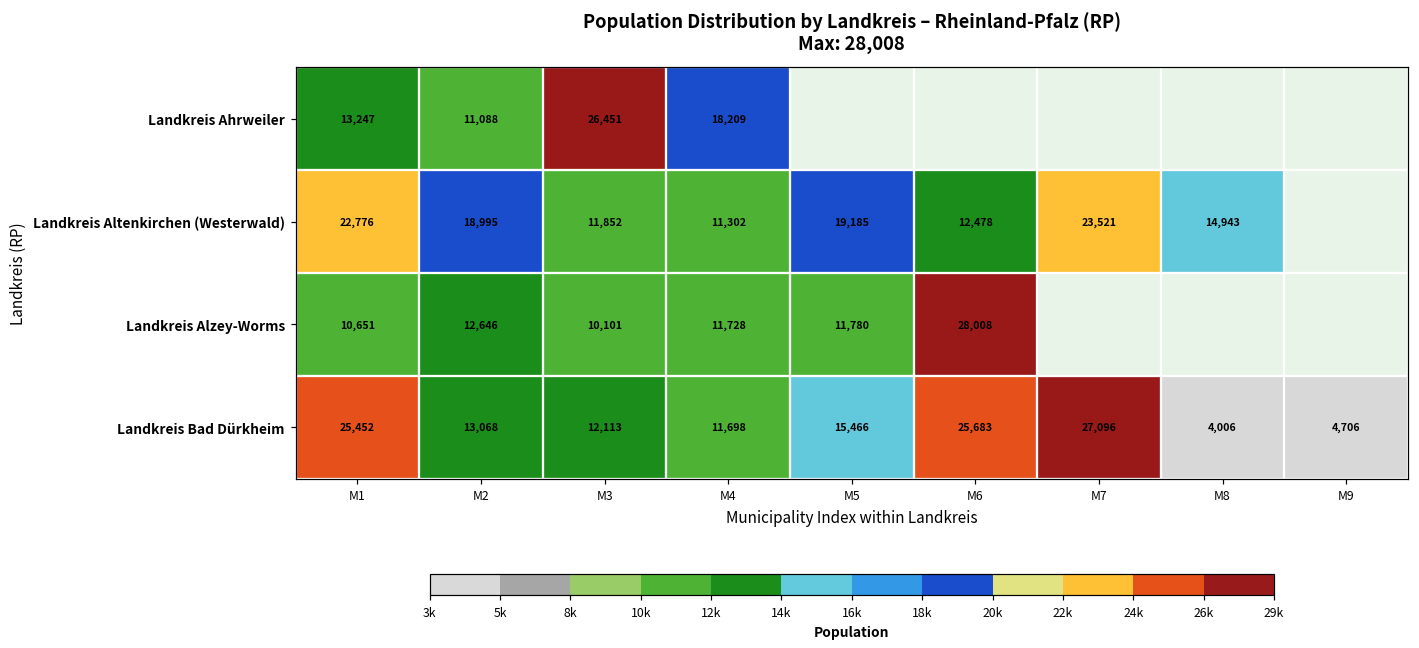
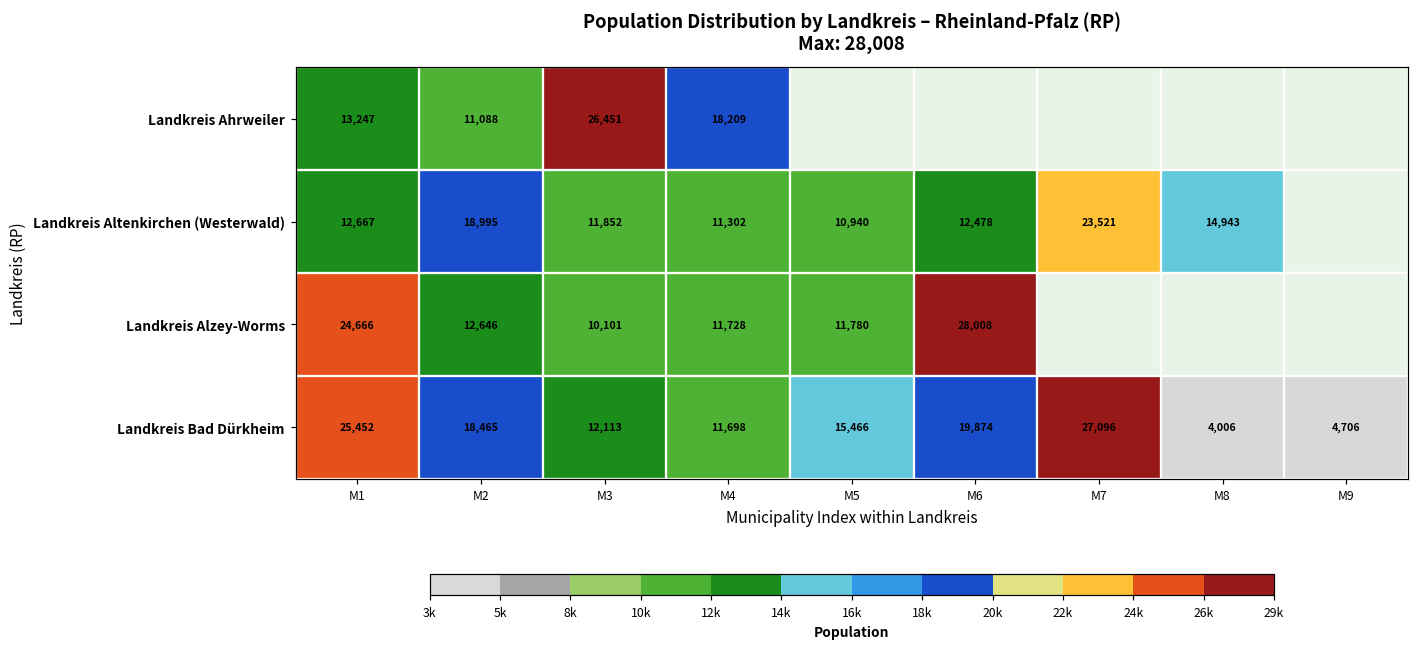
Landkreis Altenkirchen (Westerwald), M1: 22,776 -> 12,667
Landkreis Altenkirchen (Westerwald), M5: 19,185 -> 10,940
Landkreis Alzey-Worms, M1: 10,651 -> 24,666
Landkreis Bad Dürkheim, M2: 13,068 -> 18,465
Landkreis Bad Dürkheim, M6: 25,683 -> 19,874
